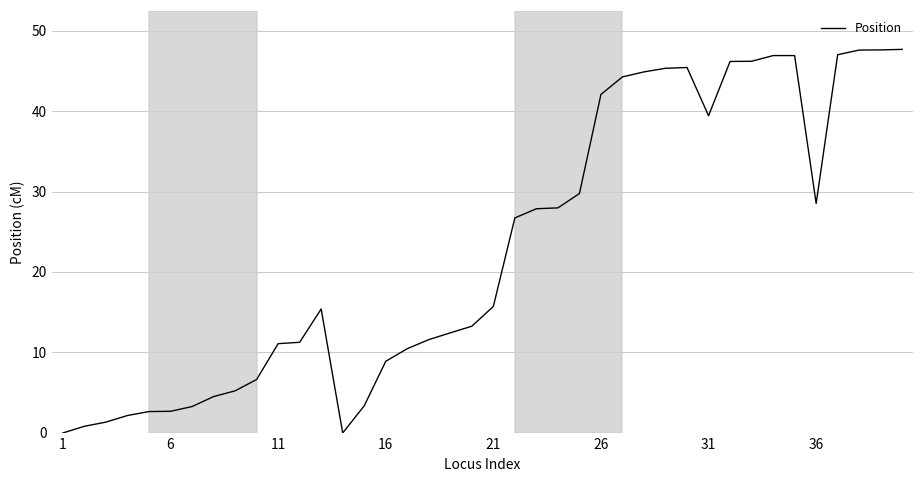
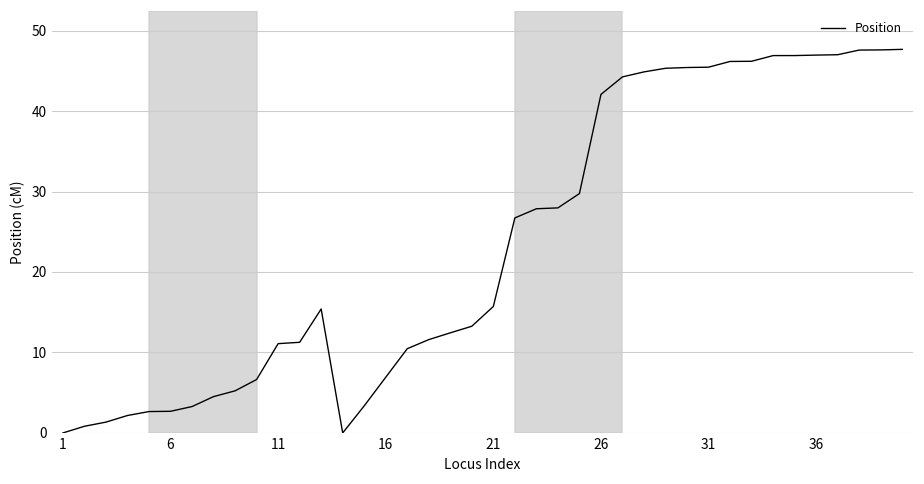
16: 9 -> 7
31: 39 -> 45
36: 29 -> 47
